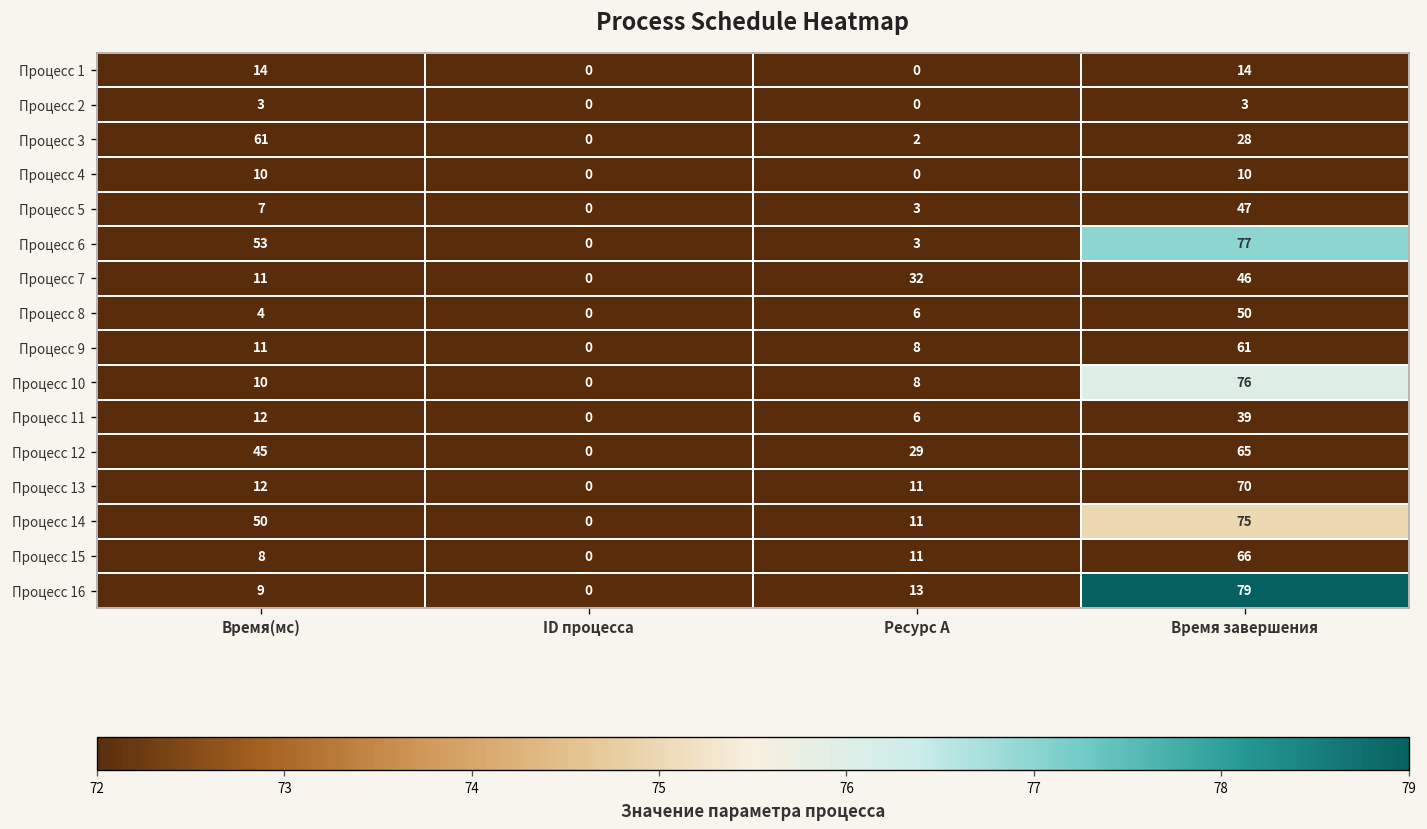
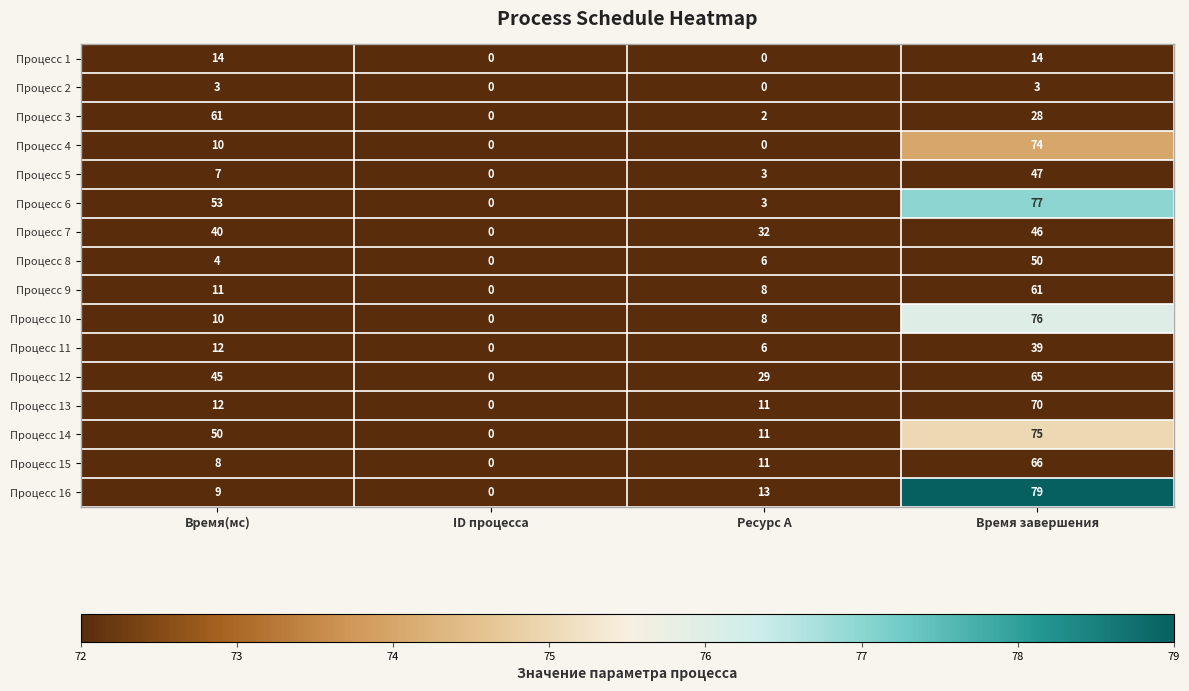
Процесс 4, Время завершения: 10 -> 74
Процесс 7, Время(мс): 11 -> 40
